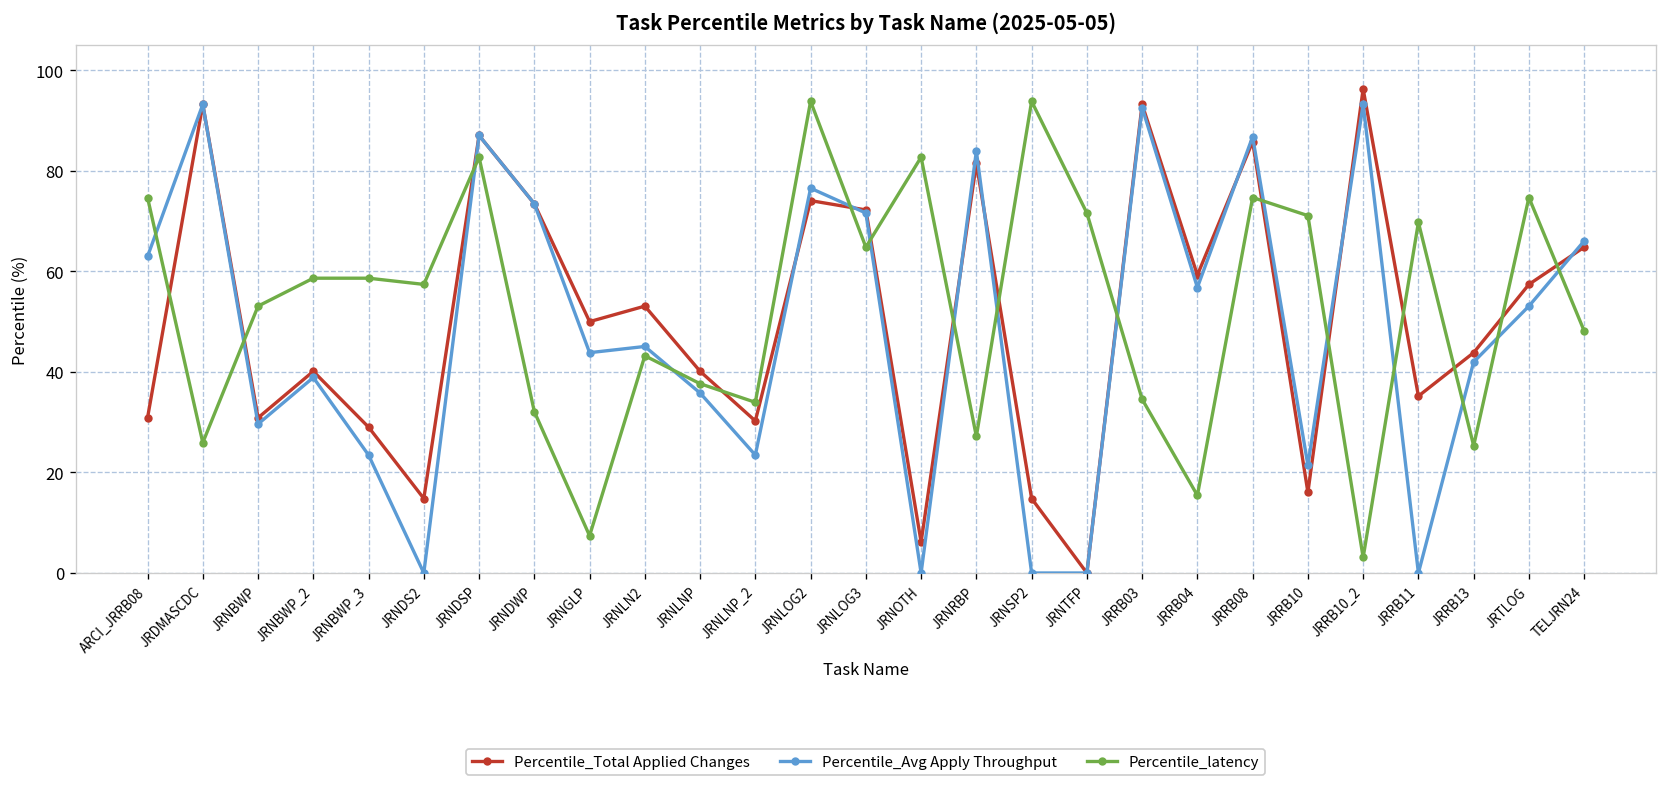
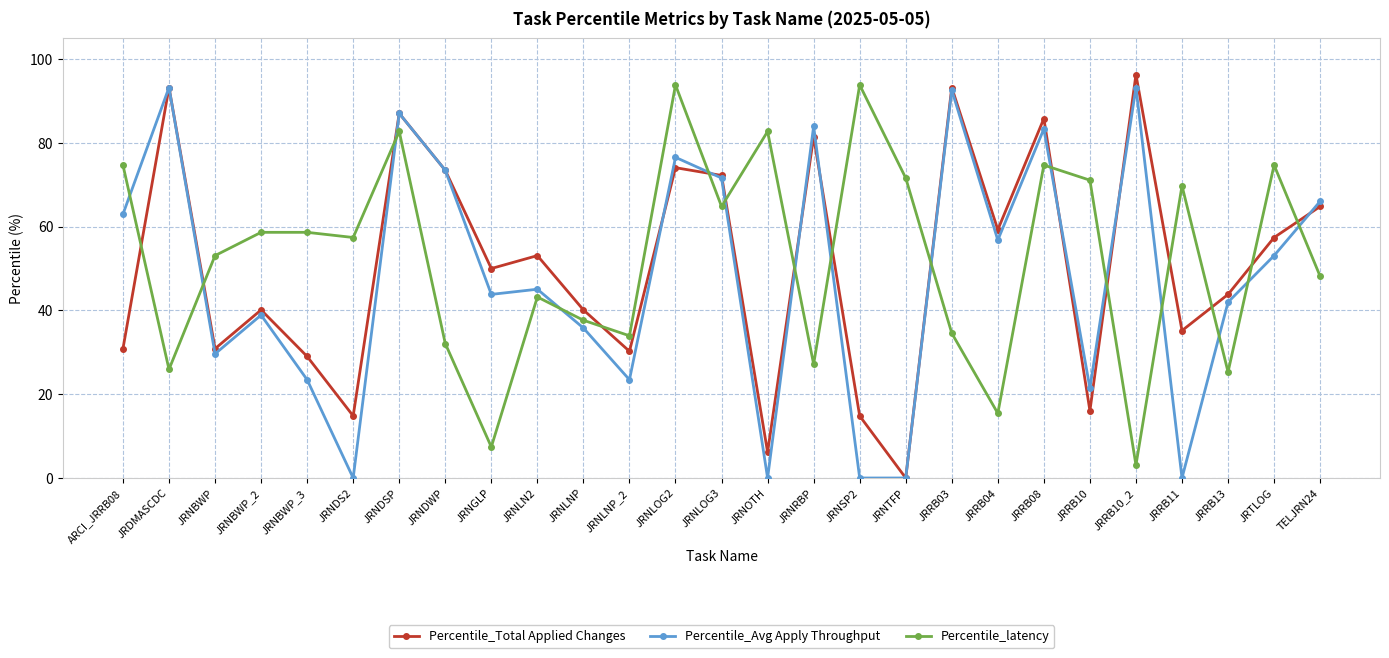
Percentile_Avg Apply Throughput, JRRB08: 87 -> 83
